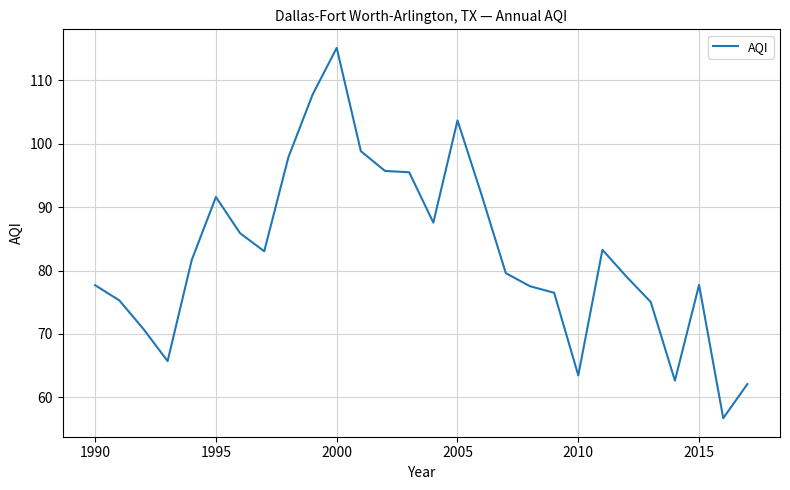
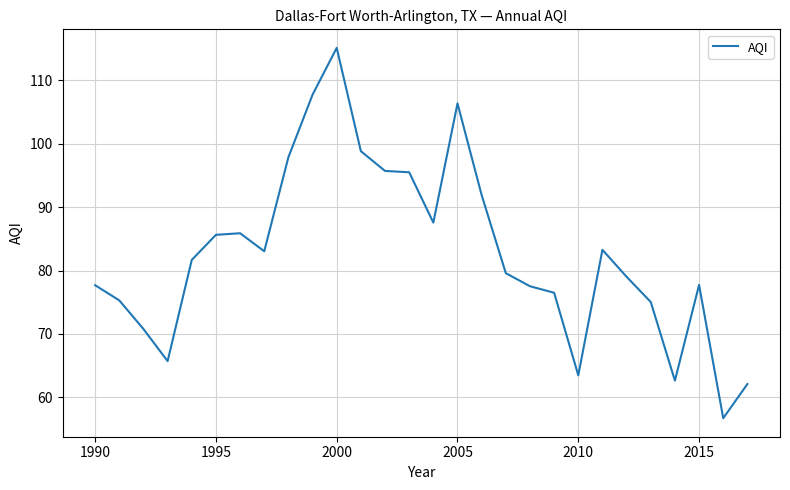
1995: 92 -> 86
2005: 104 -> 106
